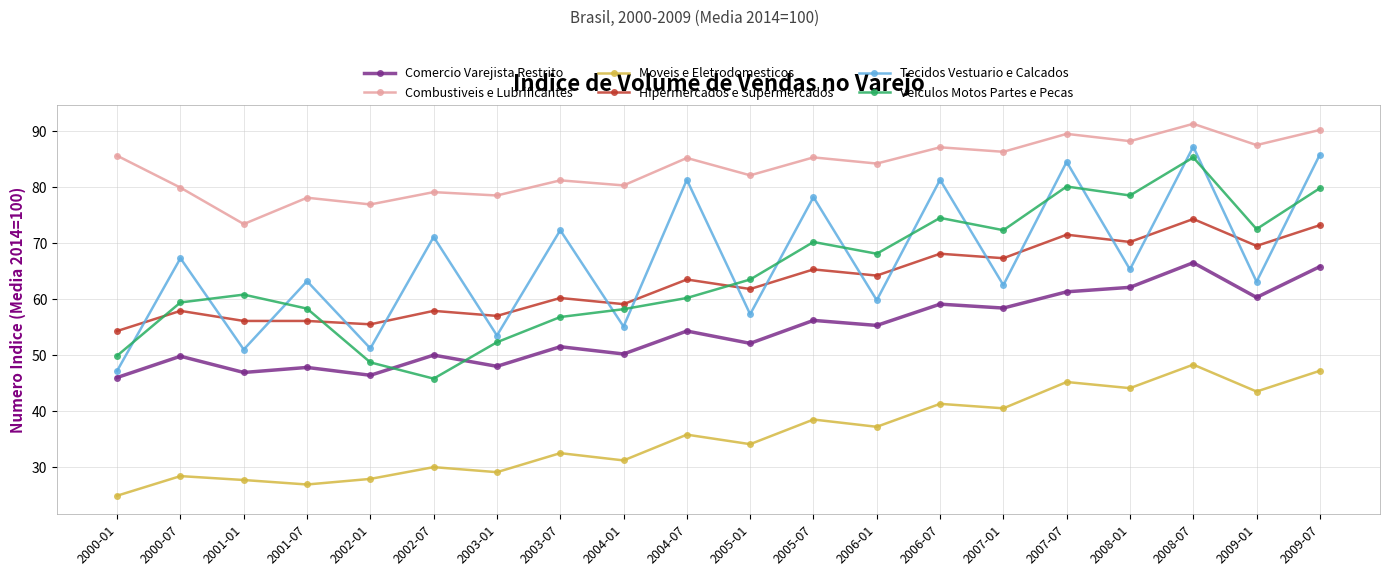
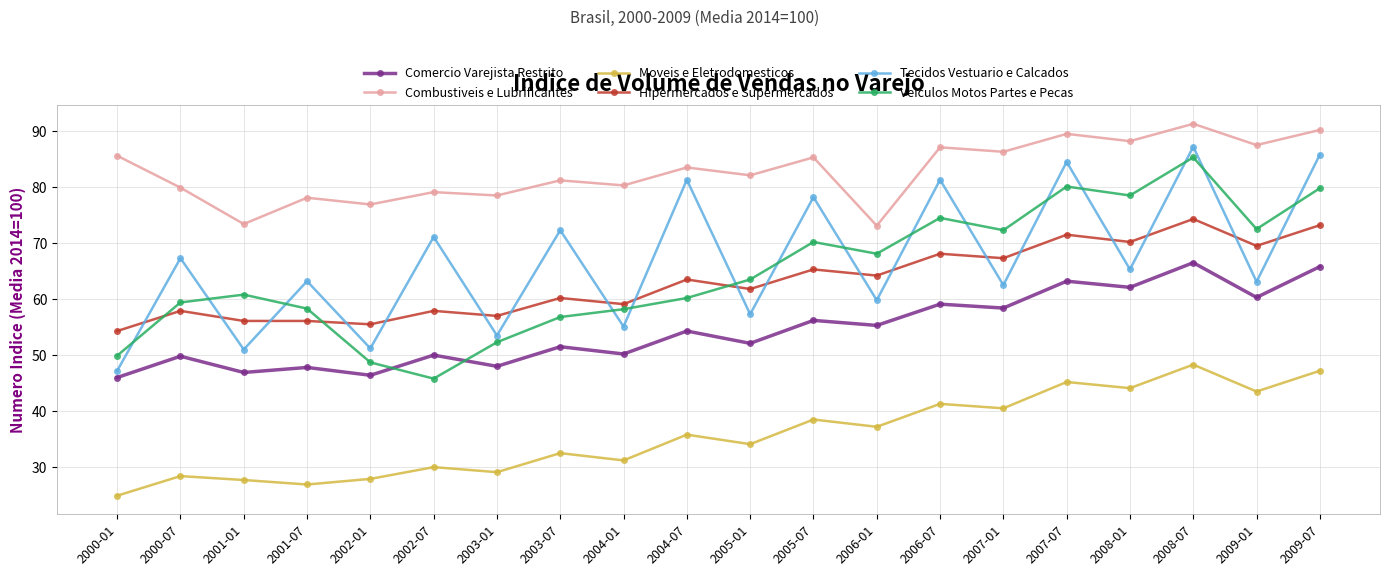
Combustiveis e Lubrificantes, 2004-07: 85 -> 84
Combustiveis e Lubrificantes, 2006-01: 84 -> 73
Comercio Varejista Restrito, 2007-07: 61 -> 63
